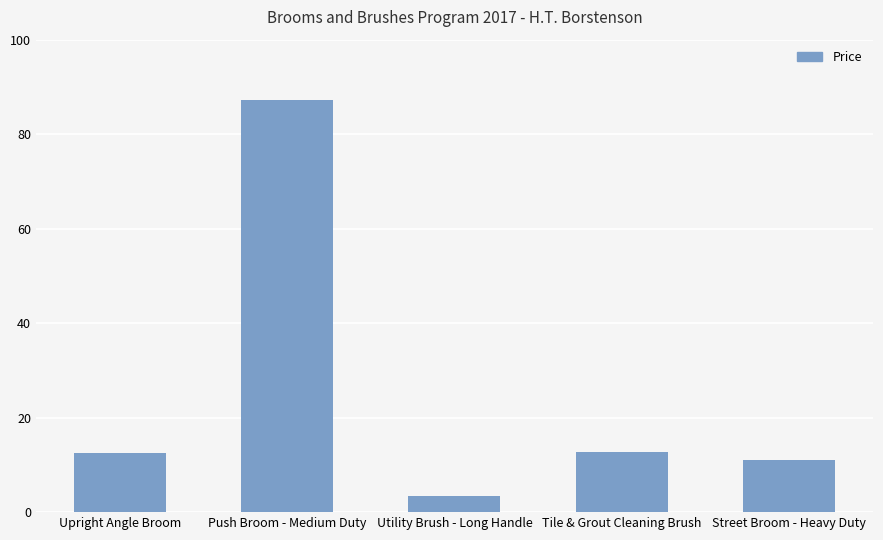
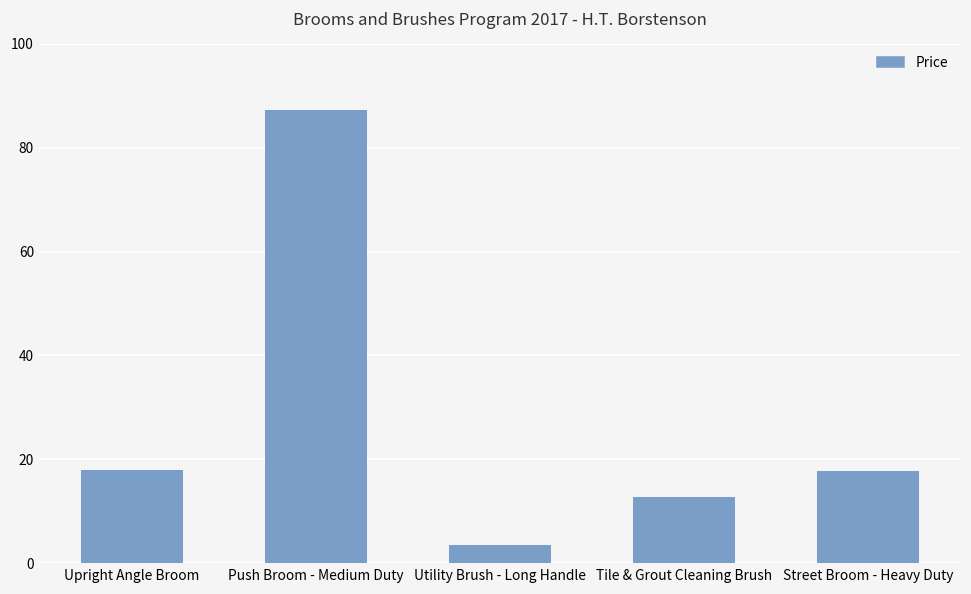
Upright Angle Broom: 13 -> 18
Street Broom - Heavy Duty: 11 -> 18
